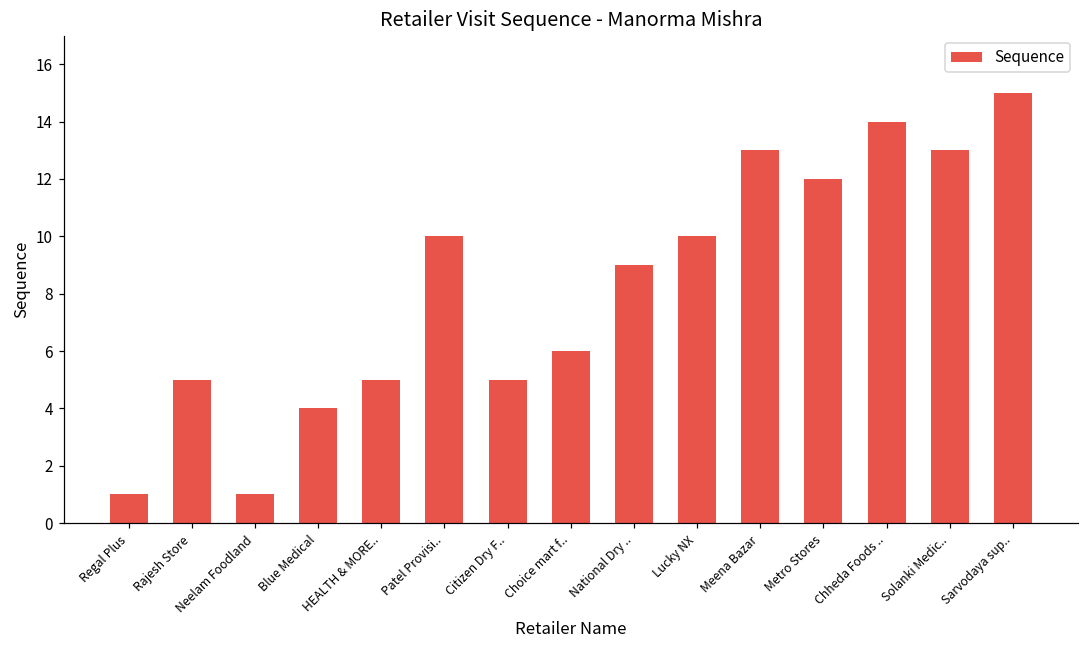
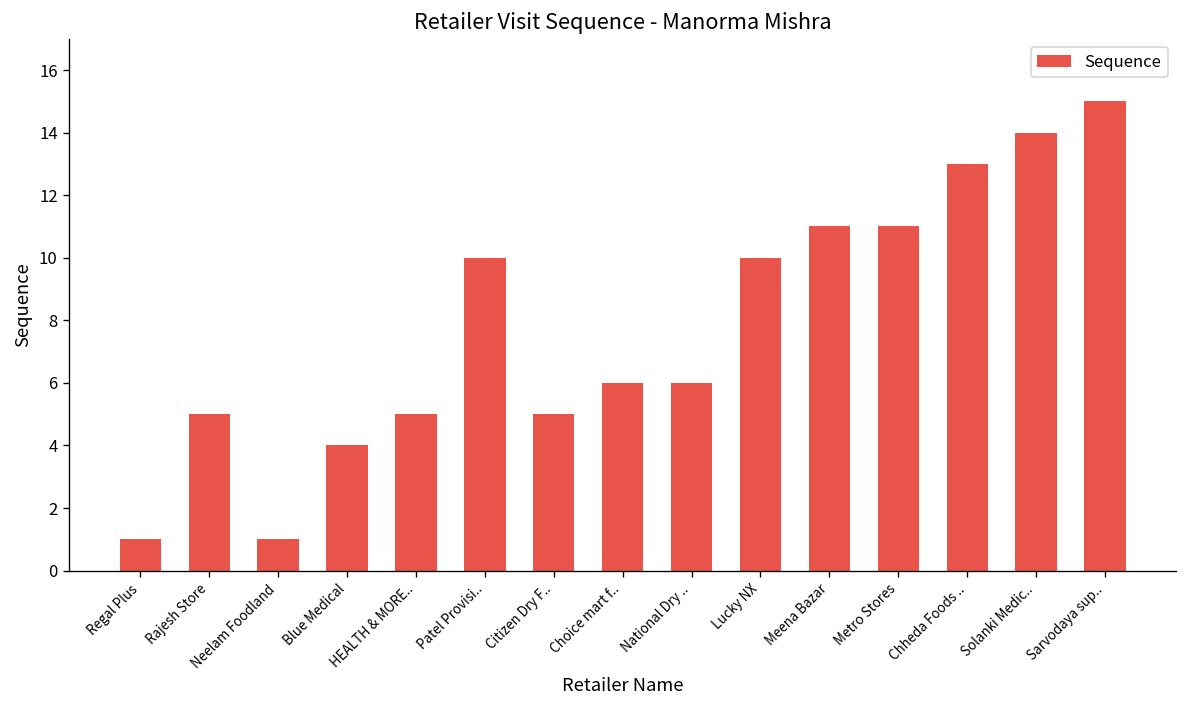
National Dry ..: 9 -> 6
Meena Bazar: 13 -> 11
Metro Stores: 12 -> 11
Chheda Foods ..: 14 -> 13
Solanki Medic..: 13 -> 14
